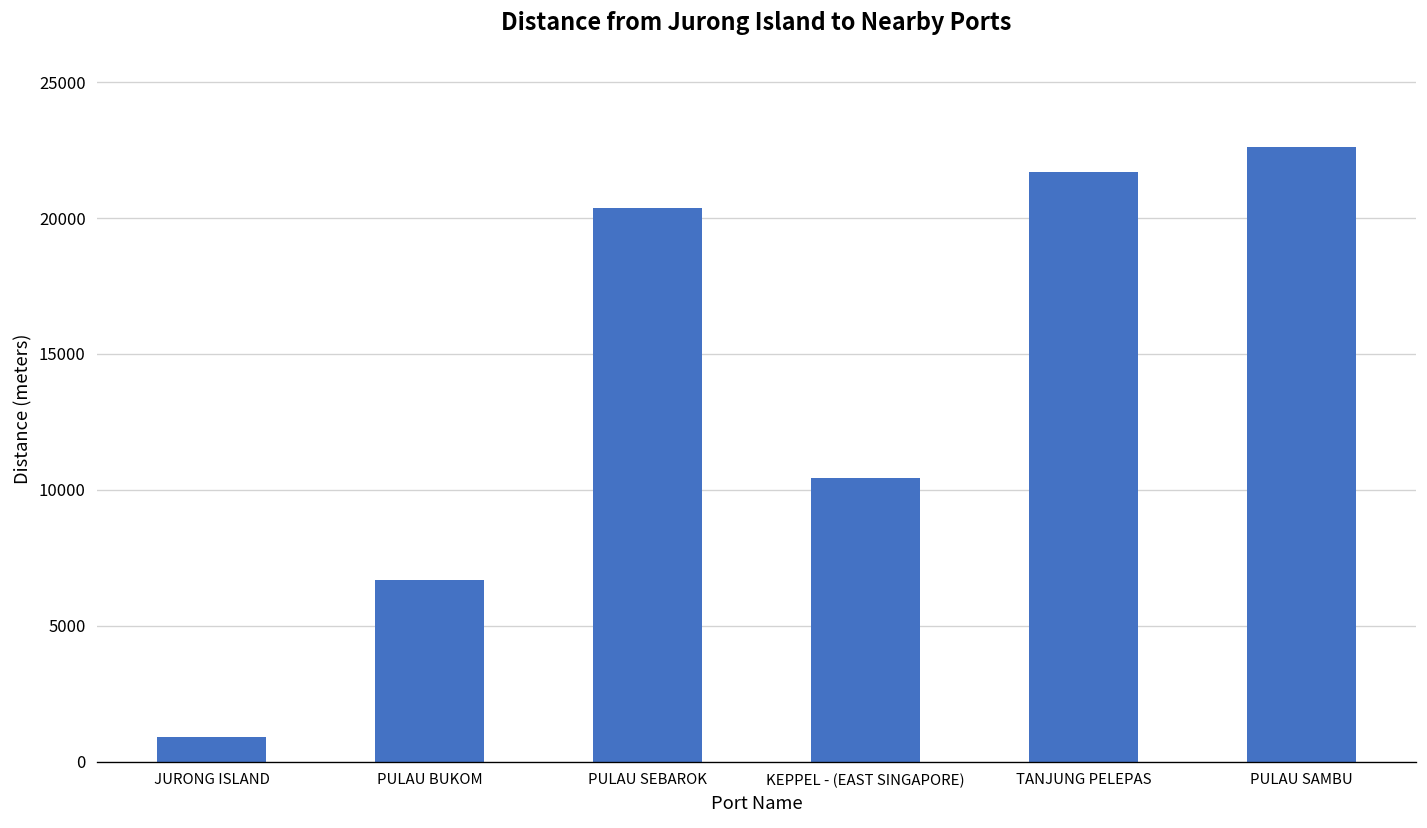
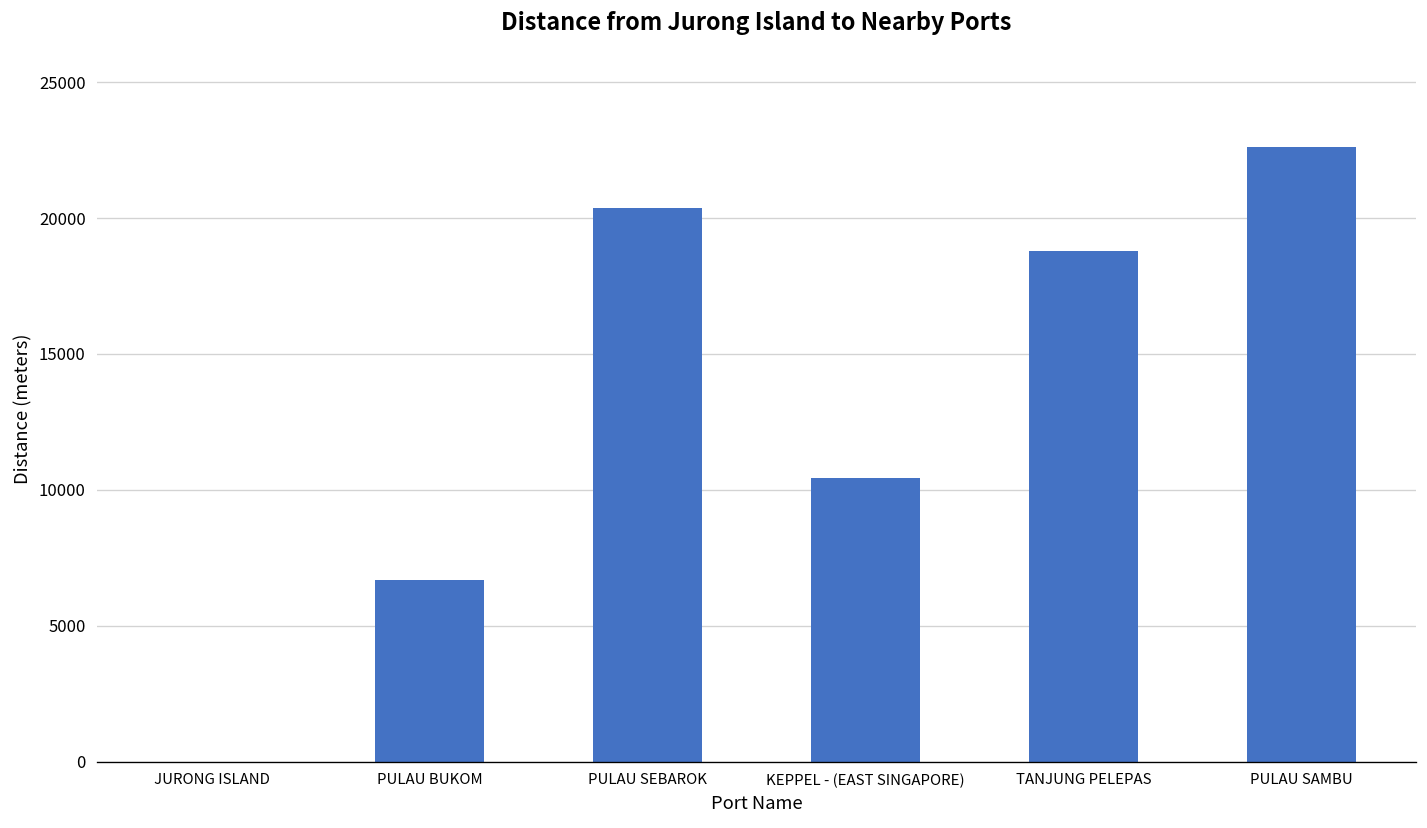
JURONG ISLAND: 900 -> 0
TANJUNG PELEPAS: 21700 -> 18800
